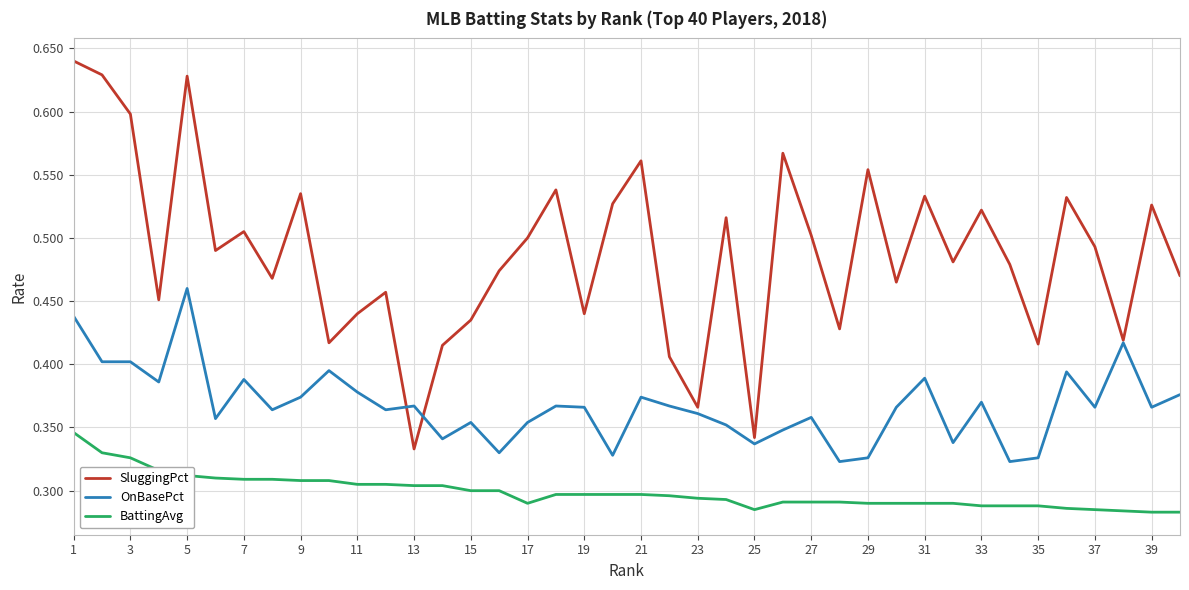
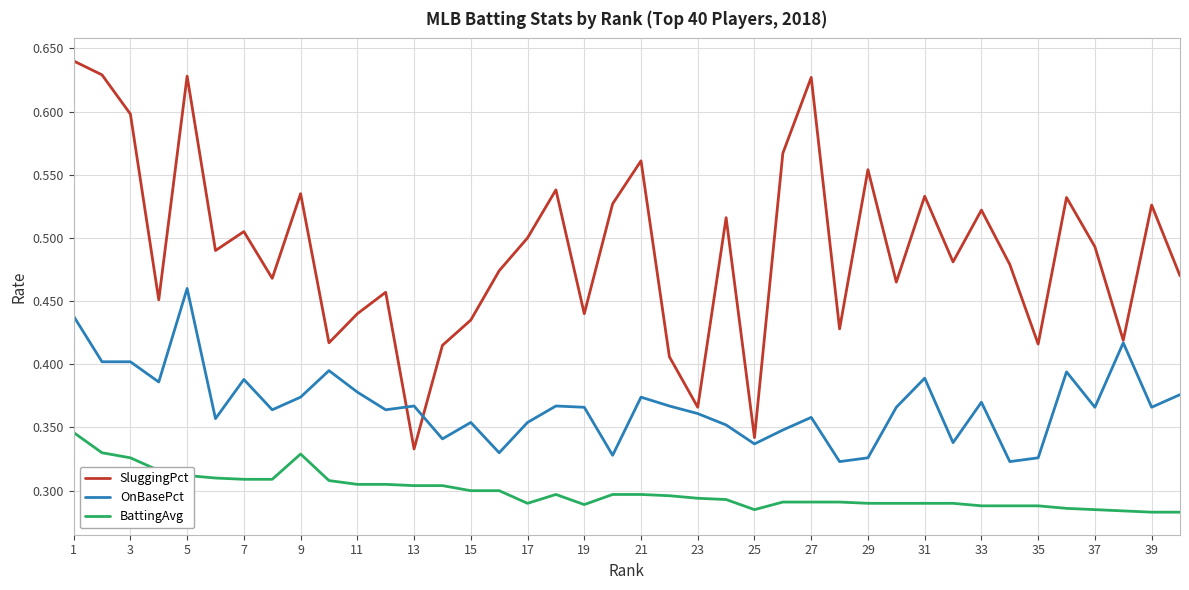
BattingAvg, 9: 0.308 -> 0.329
BattingAvg, 19: 0.297 -> 0.289
SluggingPct, 27: 0.502 -> 0.627
